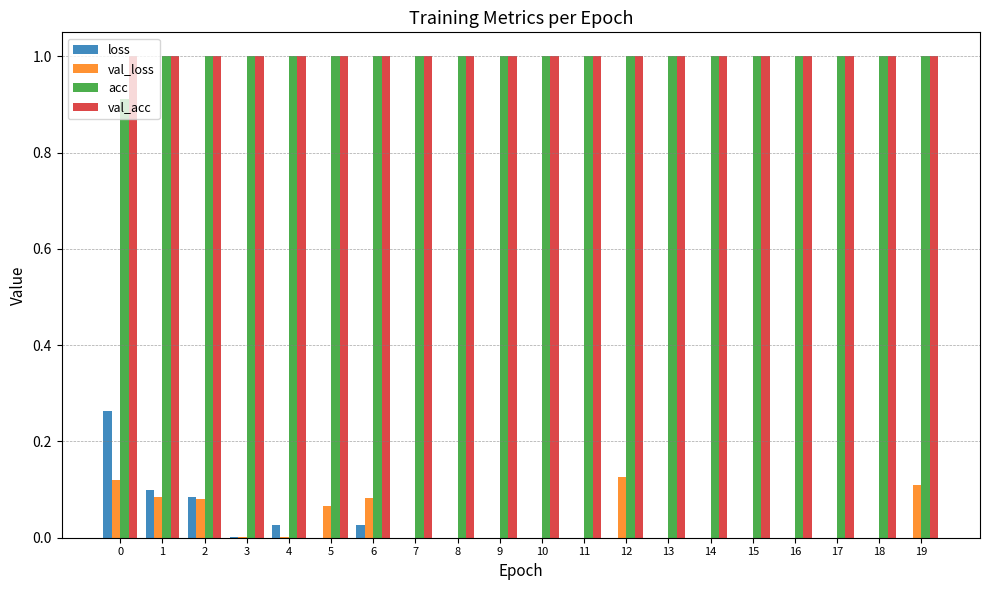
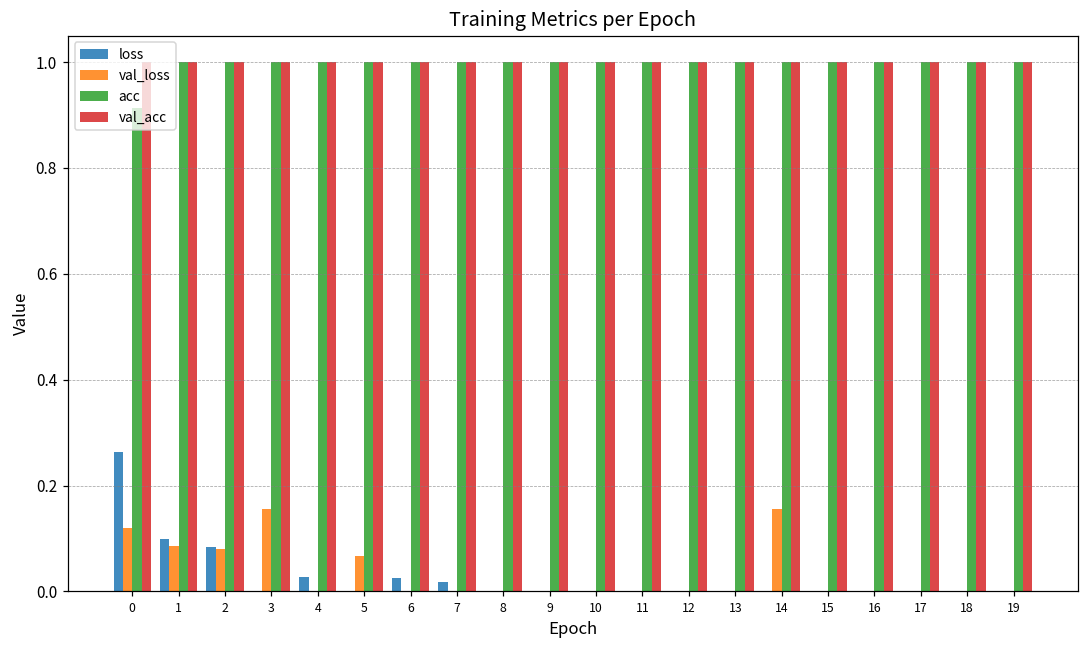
val_loss, 3: 0.00 -> 0.16
val_loss, 6: 0.08 -> 0.00
loss, 7: 0.00 -> 0.02
val_loss, 12: 0.13 -> 0.00
val_loss, 14: 0.00 -> 0.16
val_loss, 19: 0.11 -> 0.00
